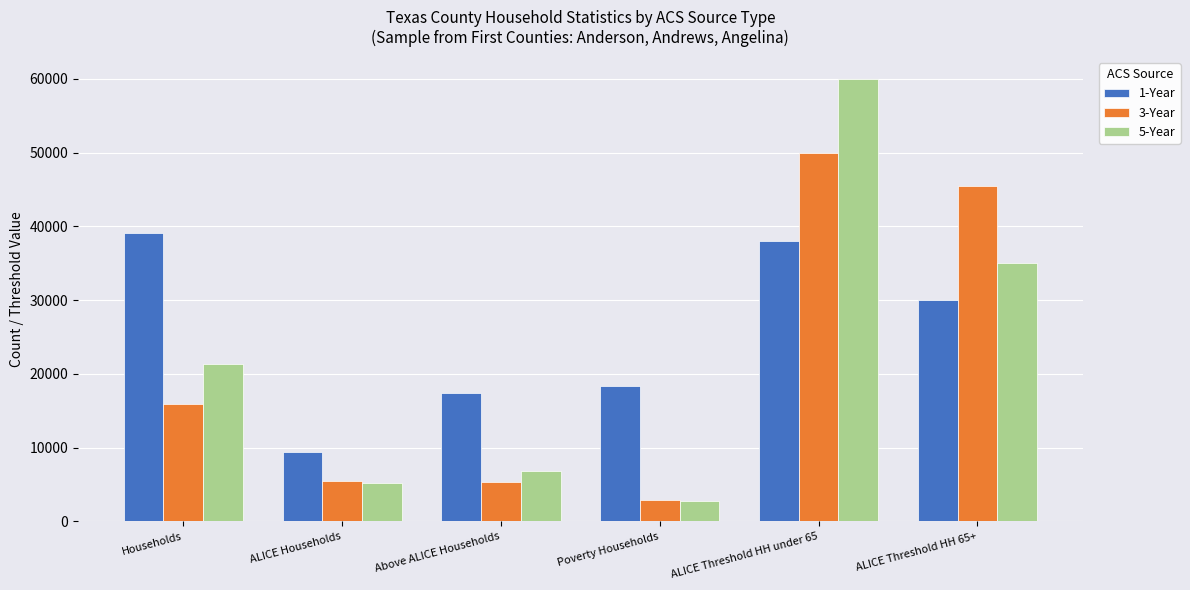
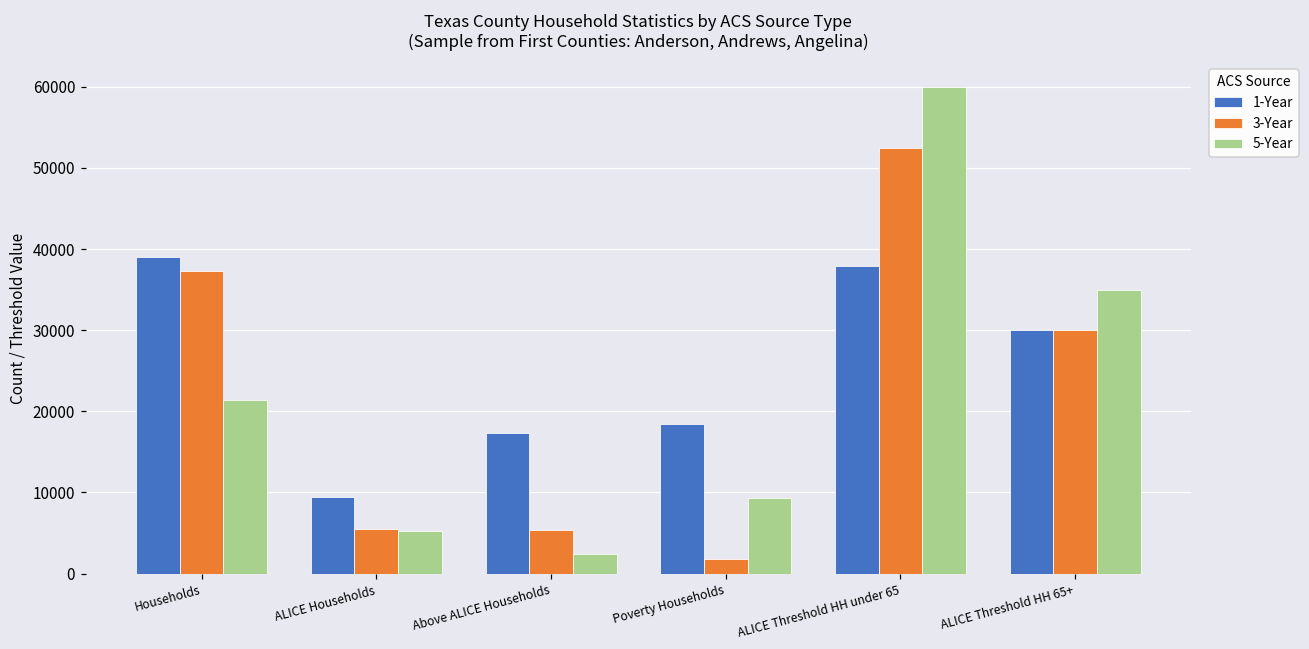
3-Year, Households: 16000 -> 37000
5-Year, Above ALICE Households: 7000 -> 2000
3-Year, Poverty Households: 3000 -> 2000
5-Year, Poverty Households: 3000 -> 9000
3-Year, ALICE Threshold HH under 65: 50000 -> 53000
3-Year, ALICE Threshold HH 65+: 45000 -> 30000
